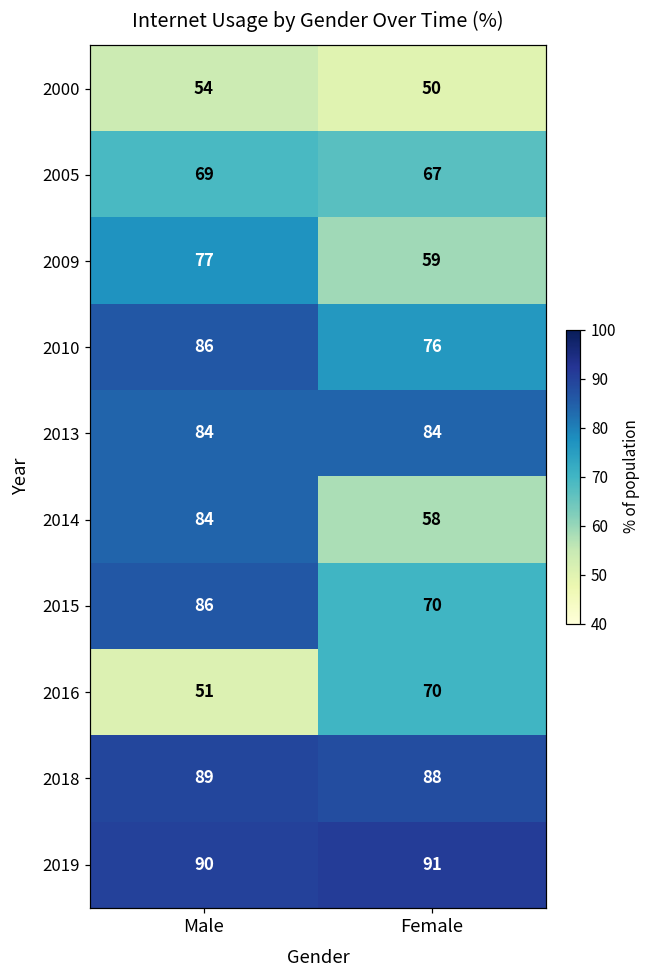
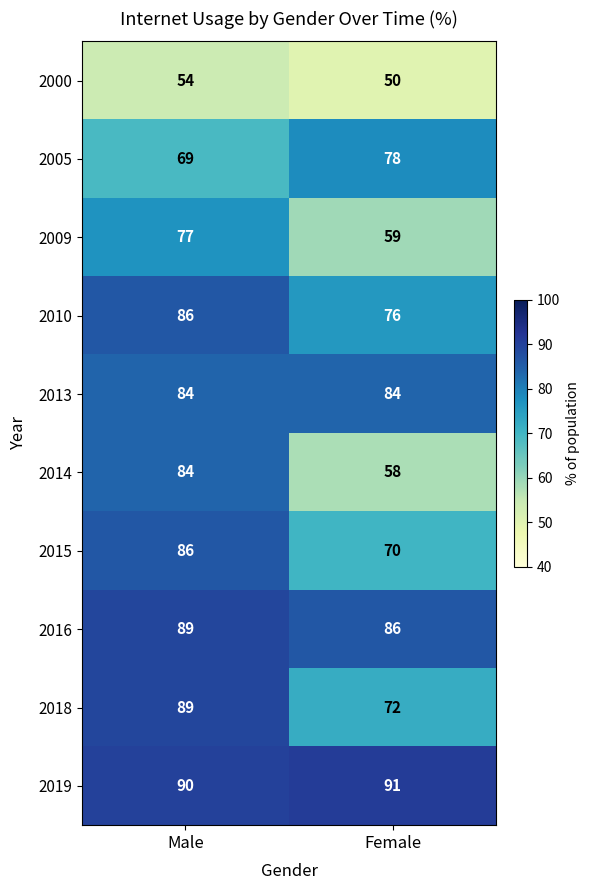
2005, Female: 67 -> 78
2016, Male: 51 -> 89
2016, Female: 70 -> 86
2018, Female: 88 -> 72
